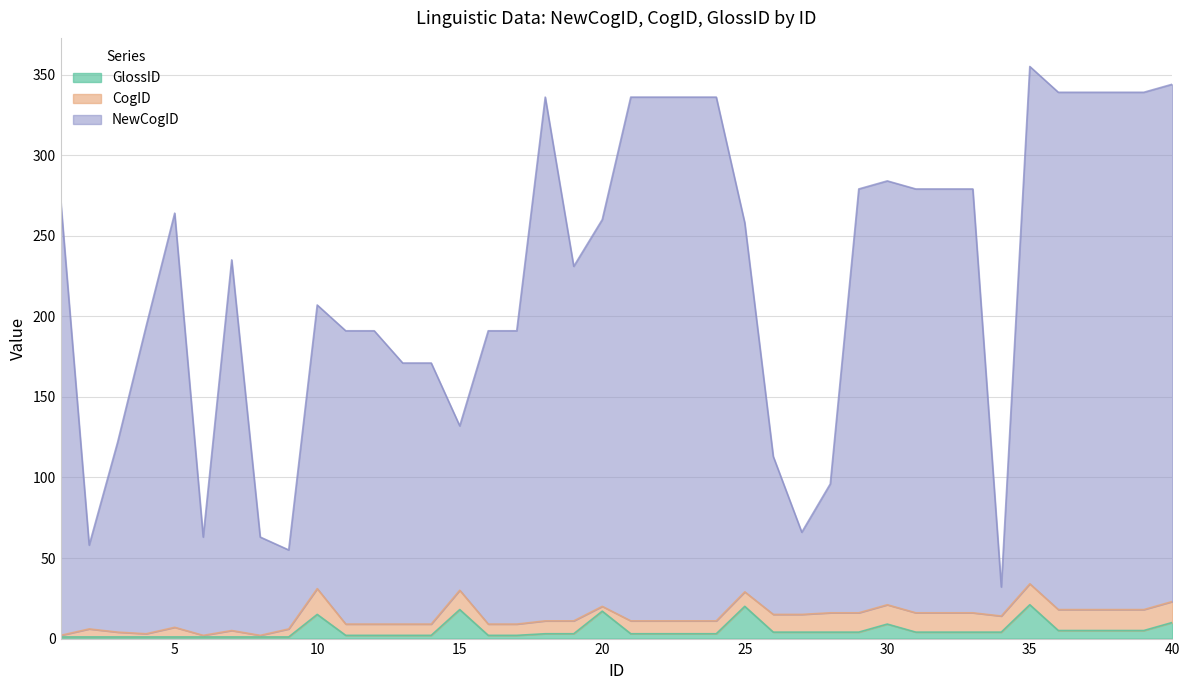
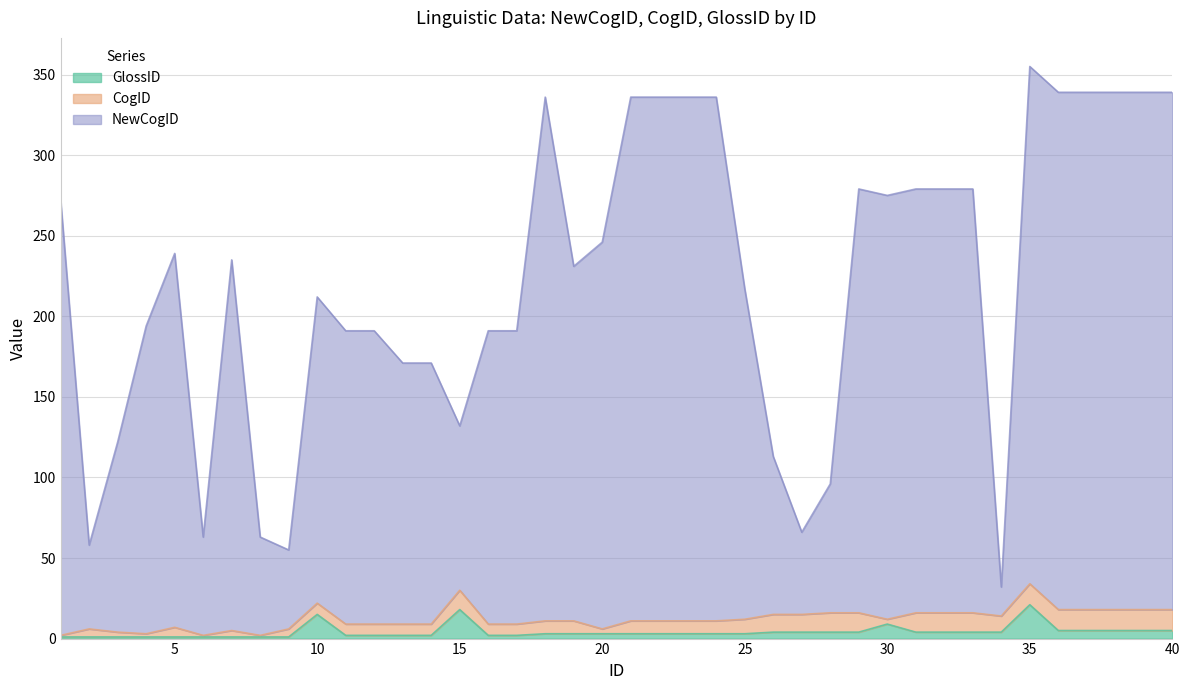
NewCogID, 5: 257 -> 232
CogID, 10: 16 -> 7
NewCogID, 10: 176 -> 190
GlossID, 20: 17 -> 3
GlossID, 25: 20 -> 3
NewCogID, 25: 229 -> 205
CogID, 30: 12 -> 3
GlossID, 40: 10 -> 5
